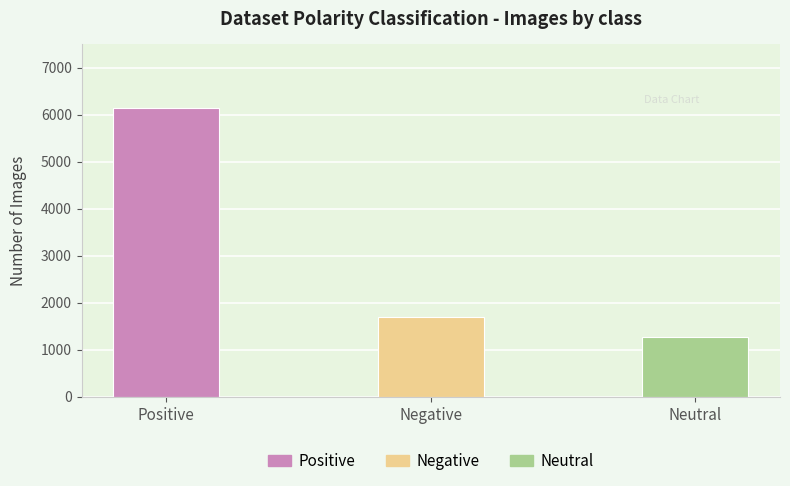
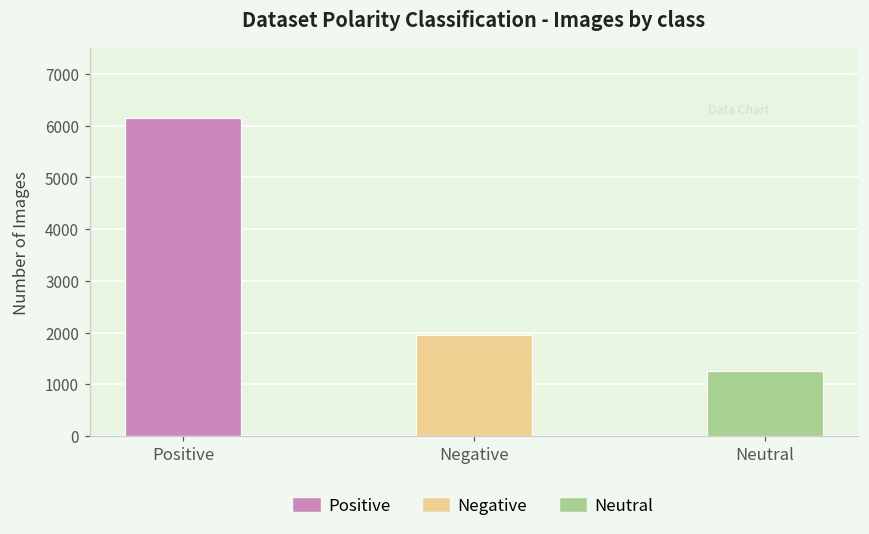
Negative: 1700 -> 2000
